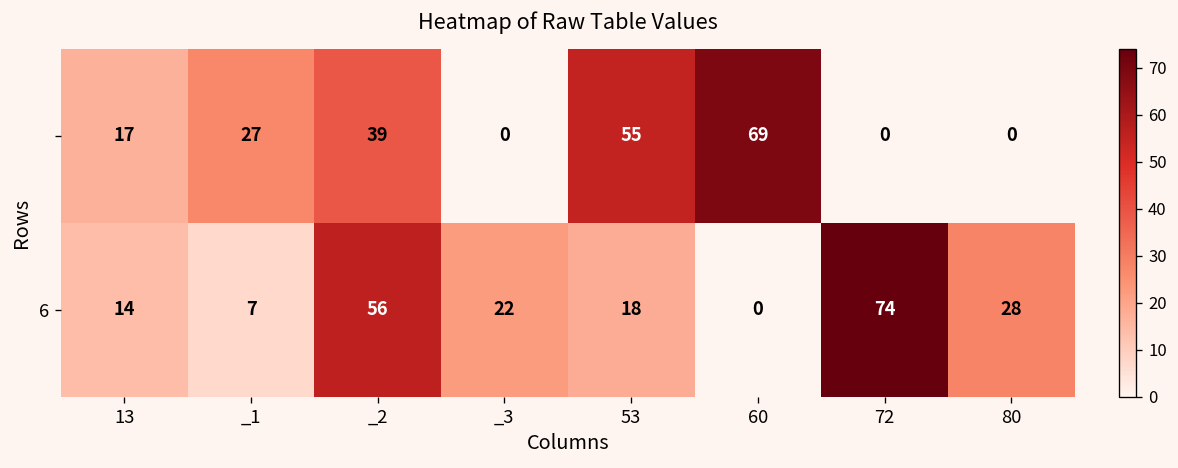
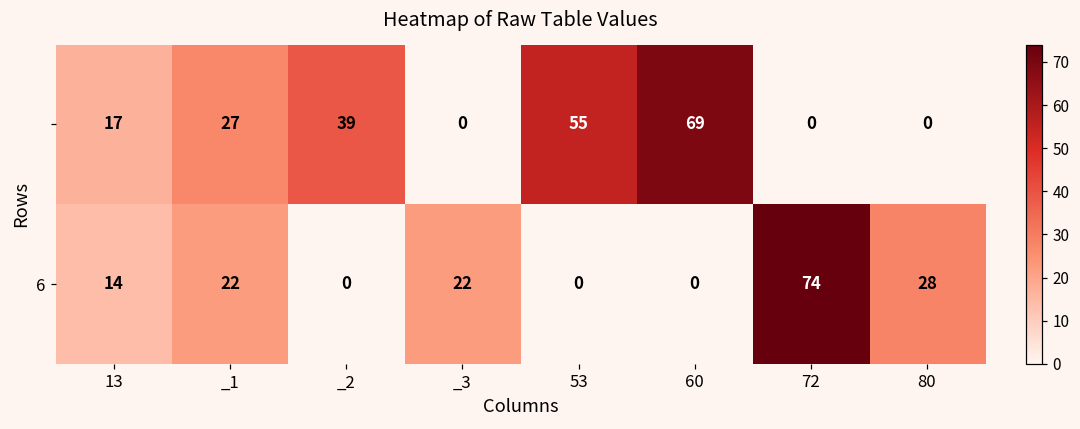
6, _1: 7 -> 22
6, _2: 56 -> 0
6, 53: 18 -> 0
